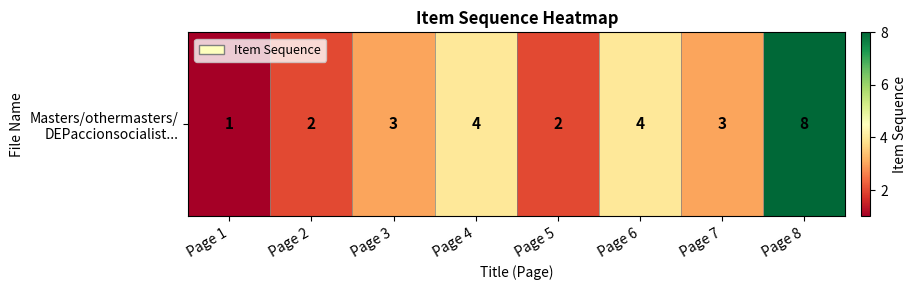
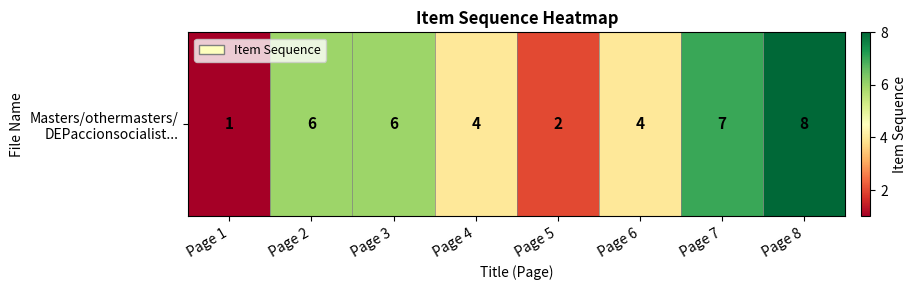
Masters/othermasters/ DEPaccionsocialist..., Page 2: 2 -> 6
Masters/othermasters/ DEPaccionsocialist..., Page 3: 3 -> 6
Masters/othermasters/ DEPaccionsocialist..., Page 7: 3 -> 7
